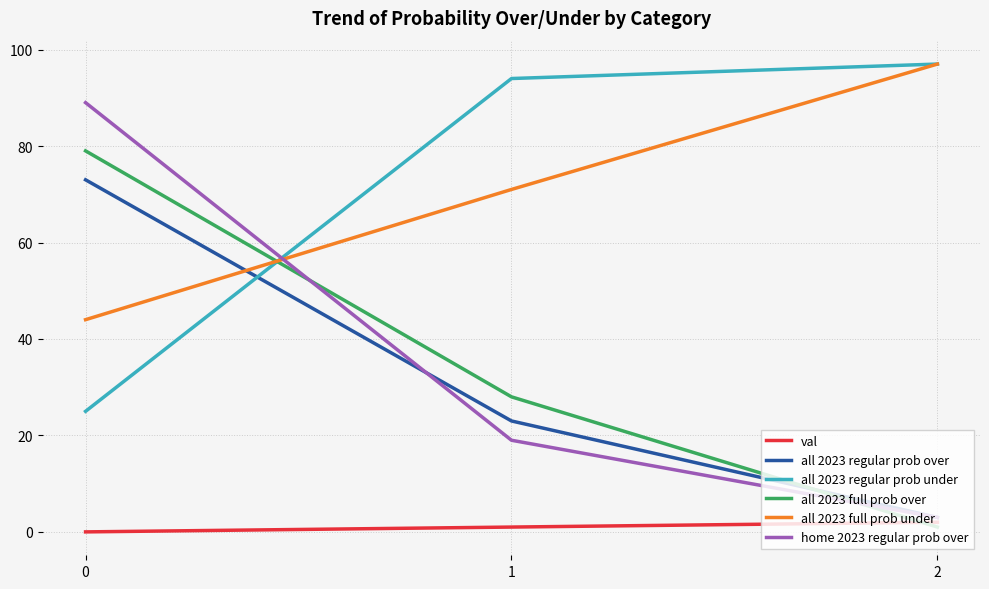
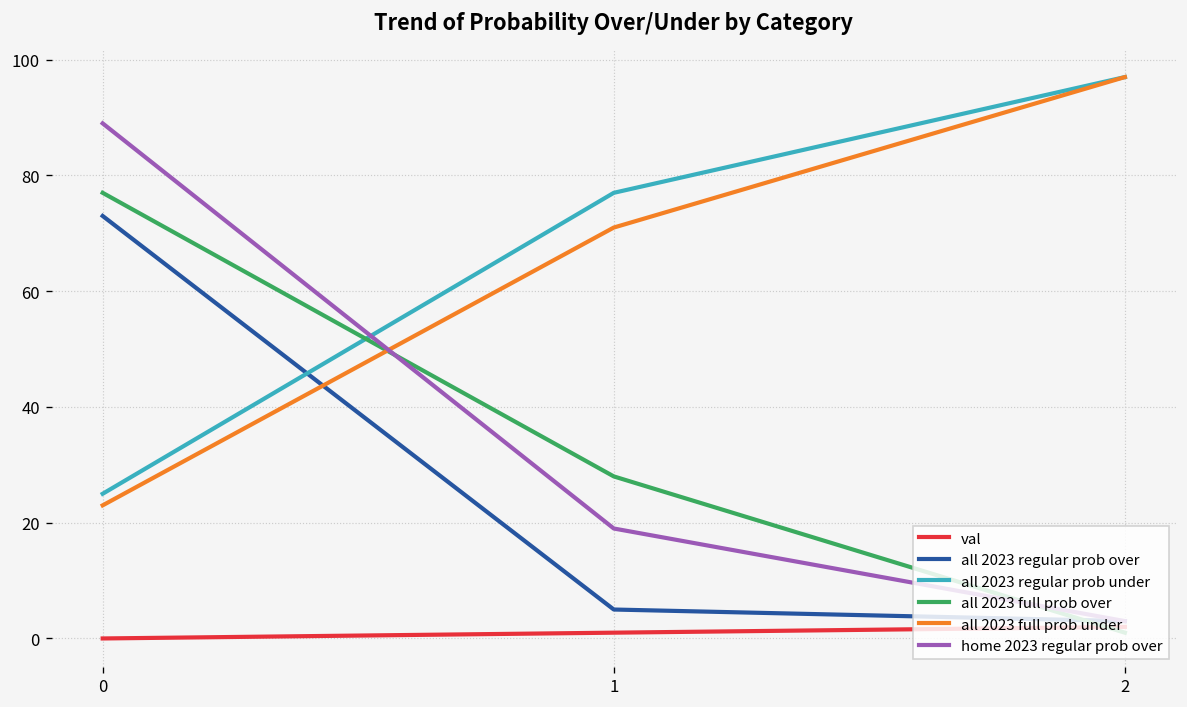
all 2023 full prob over, 0: 79 -> 77
all 2023 full prob under, 0: 44 -> 23
all 2023 regular prob over, 1: 23 -> 5
all 2023 regular prob under, 1: 94 -> 77
